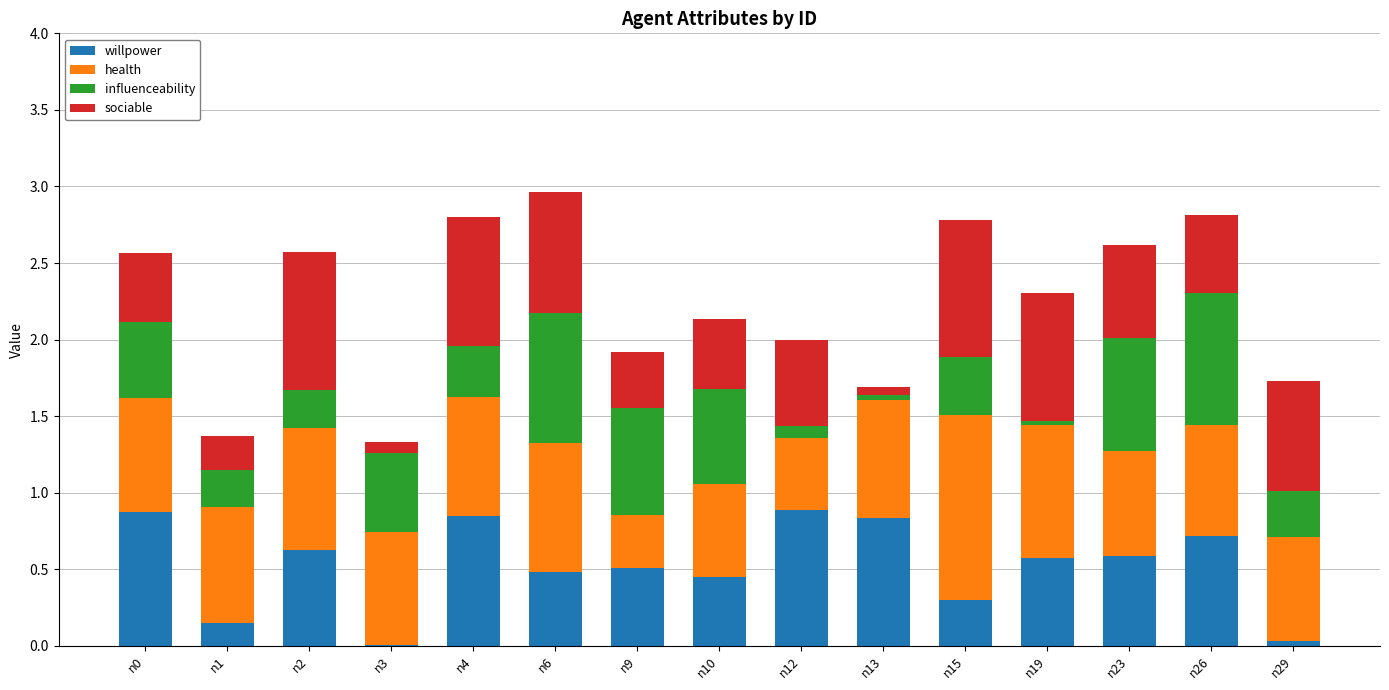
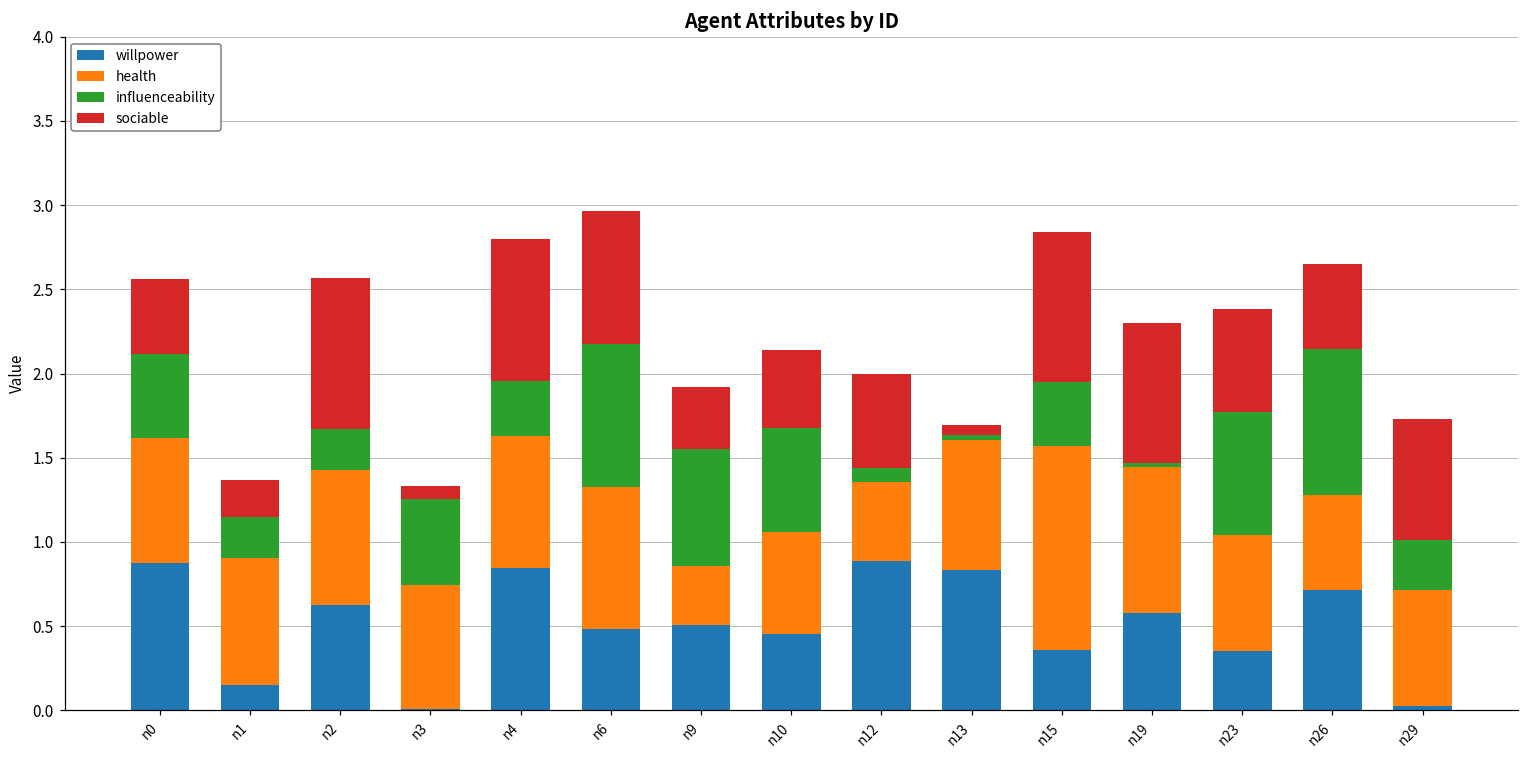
willpower, n15: 0.30 -> 0.36
willpower, n23: 0.59 -> 0.35
health, n26: 0.73 -> 0.57
